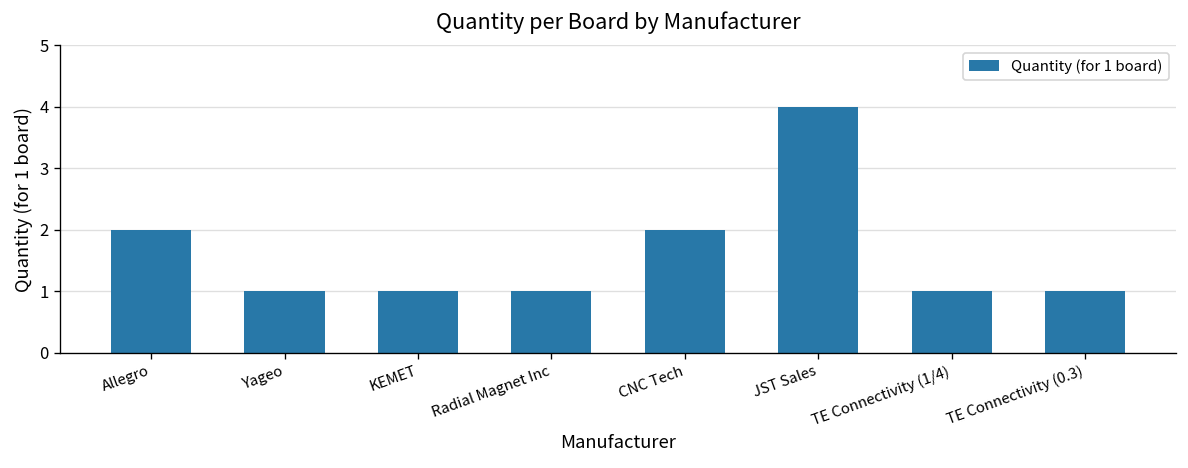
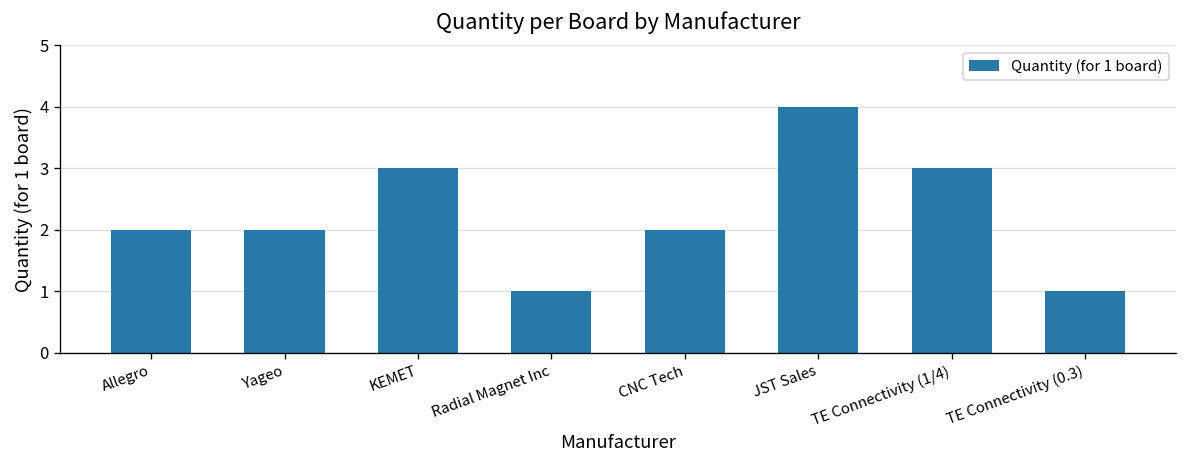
Yageo: 1 -> 2
KEMET: 1 -> 3
TE Connectivity (1/4): 1 -> 3
